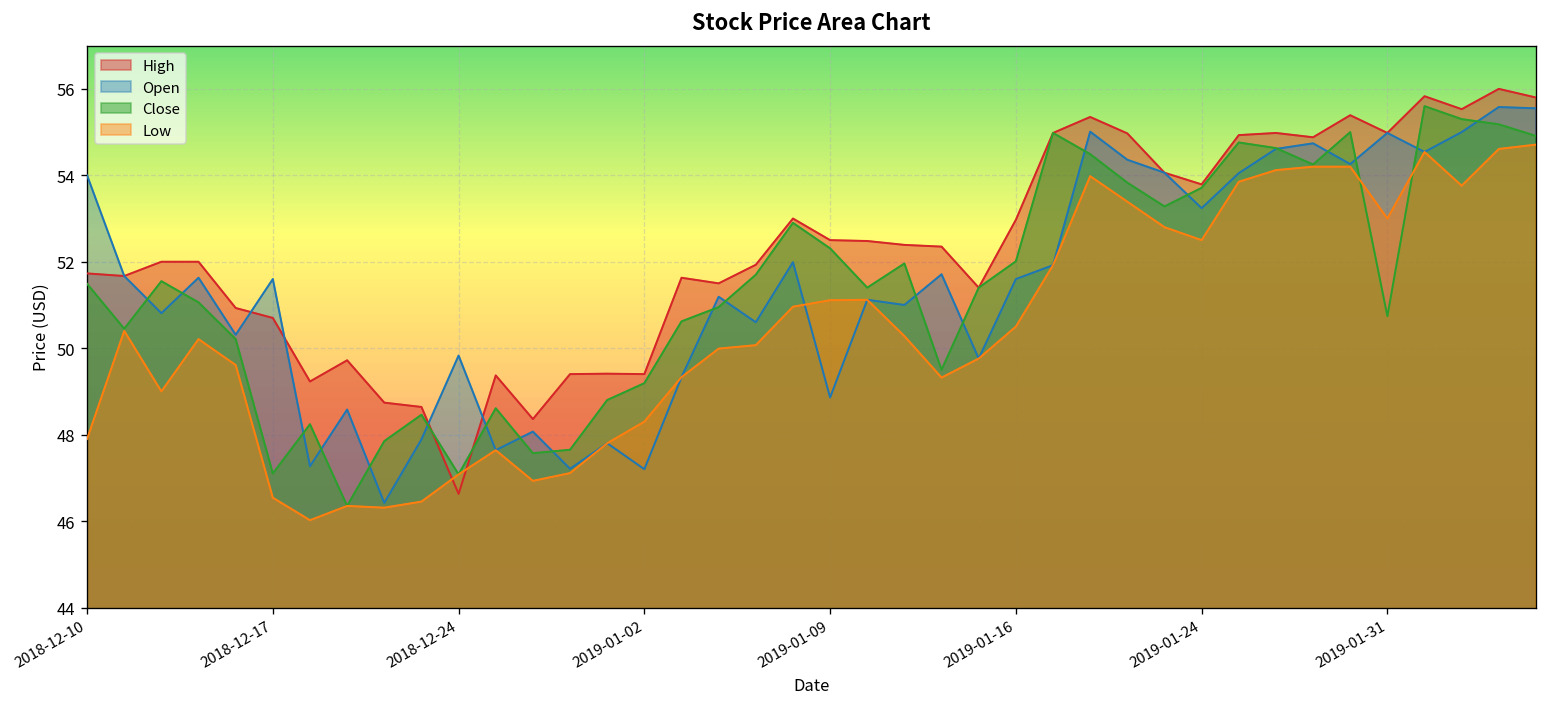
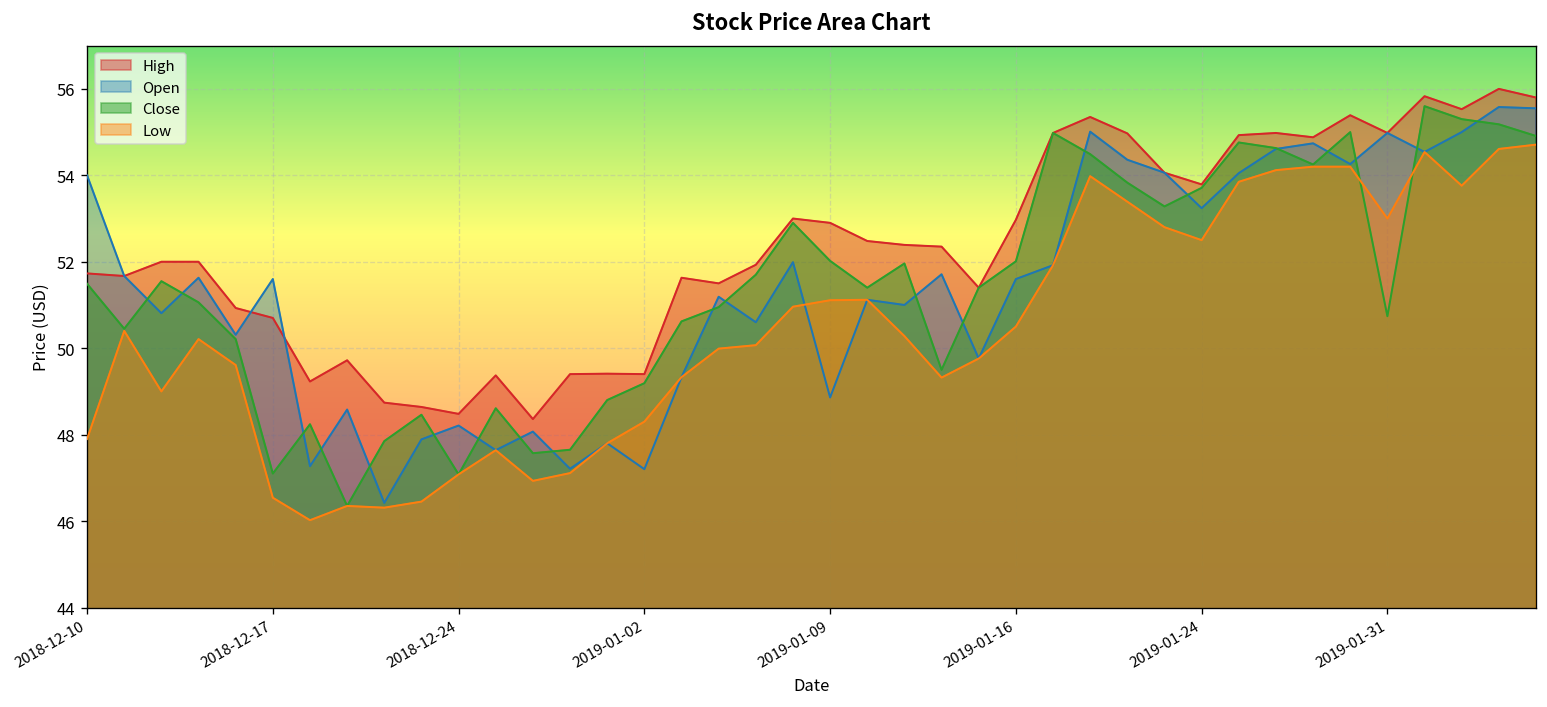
High, 2018-12-24: 46.6 -> 48.5
Open, 2018-12-24: 49.8 -> 48.2
High, 2019-01-09: 52.5 -> 52.9
Close, 2019-01-09: 52.3 -> 52.0
